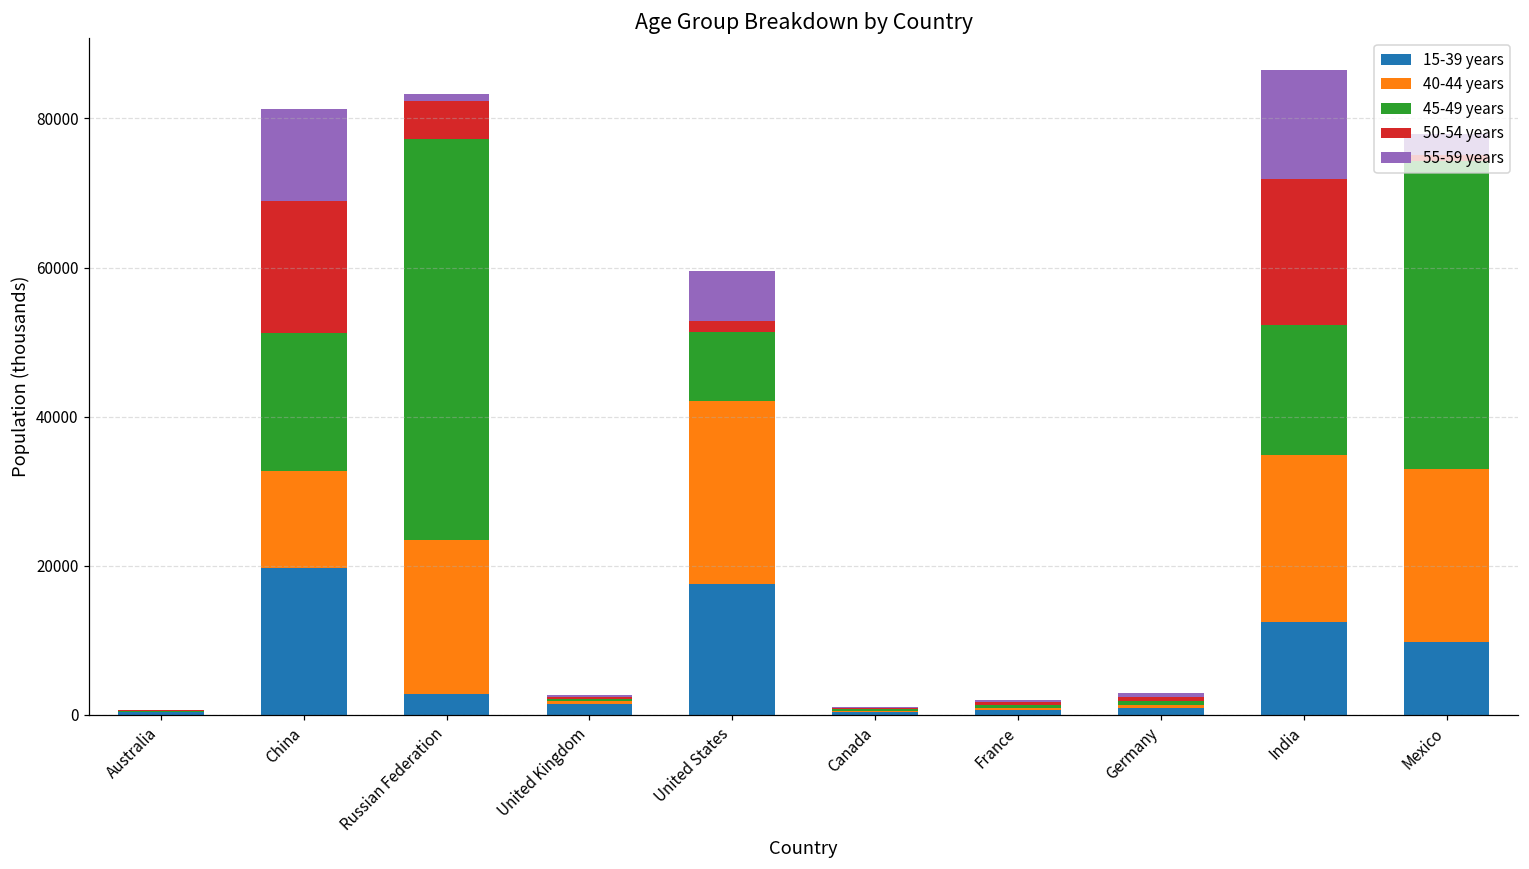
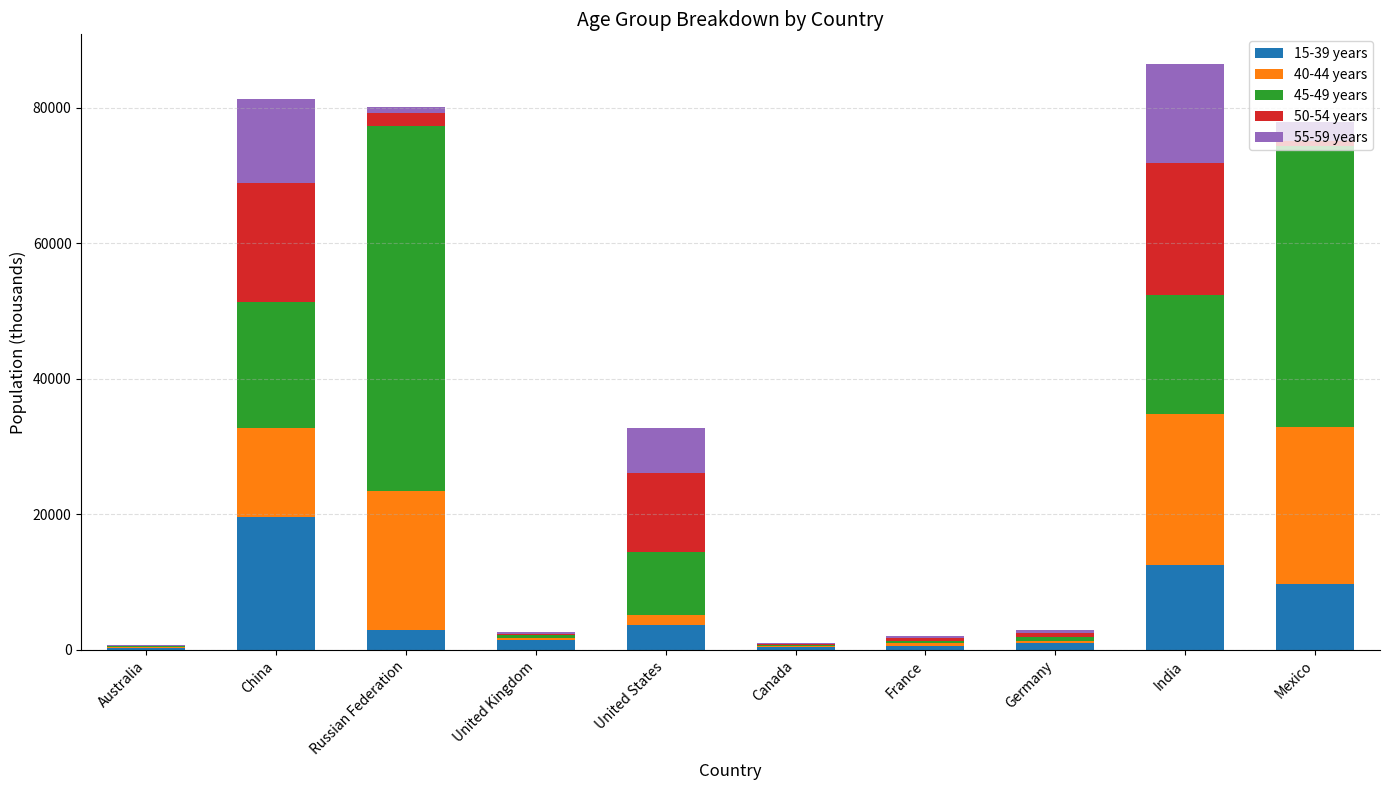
50-54 years, Russian Federation: 5000 -> 2000
15-39 years, United States: 18000 -> 4000
40-44 years, United States: 25000 -> 1000
50-54 years, United States: 1000 -> 12000
